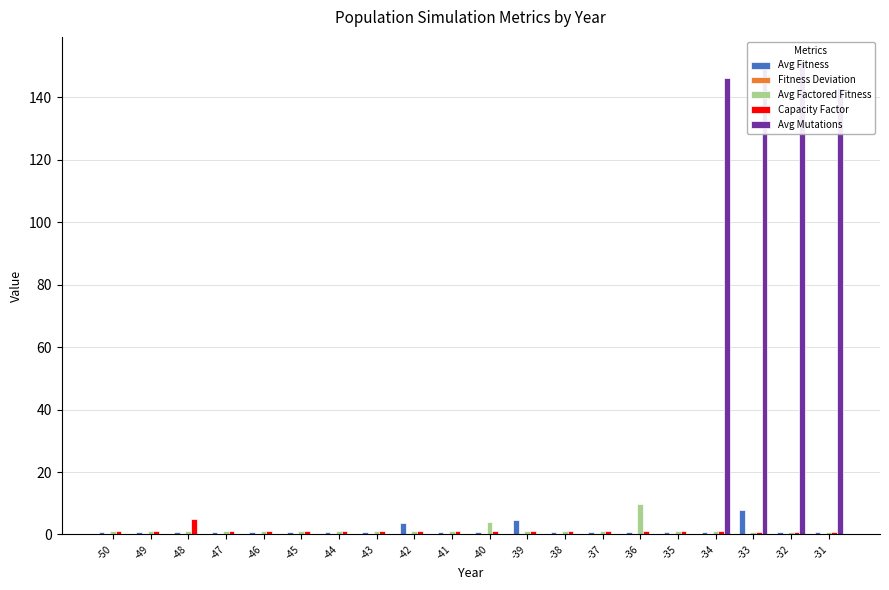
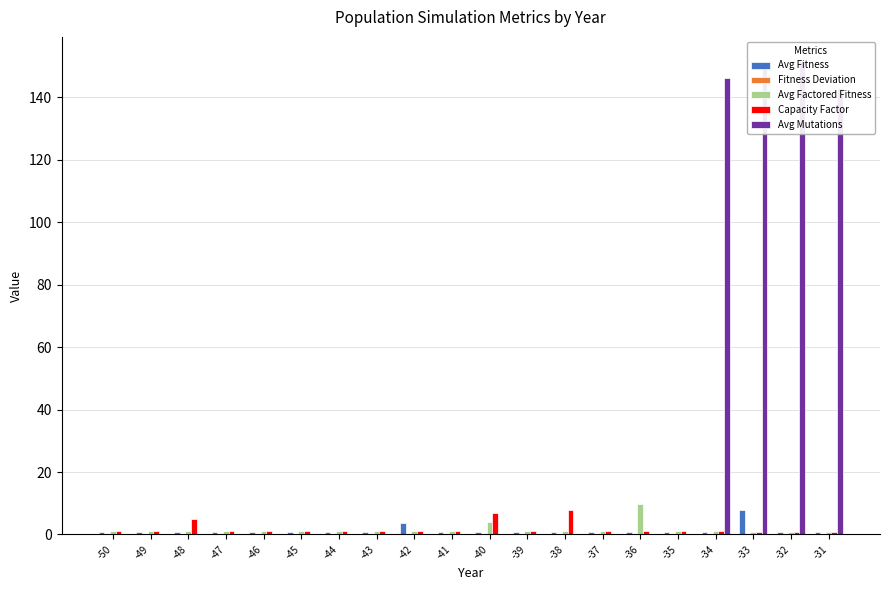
Capacity Factor, -40: 1 -> 7
Avg Fitness, -39: 4 -> 1
Capacity Factor, -38: 1 -> 8
